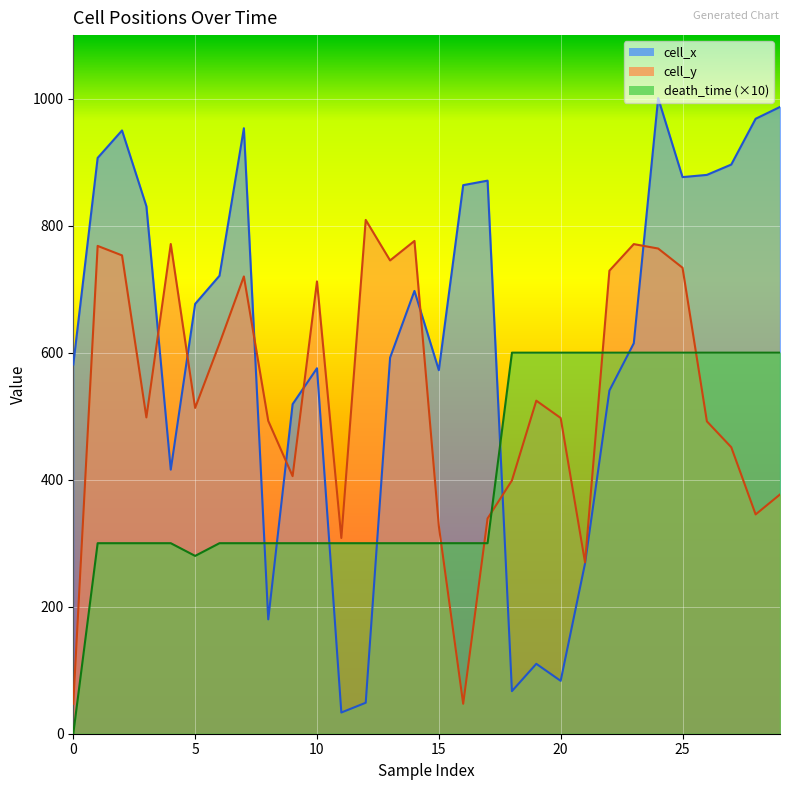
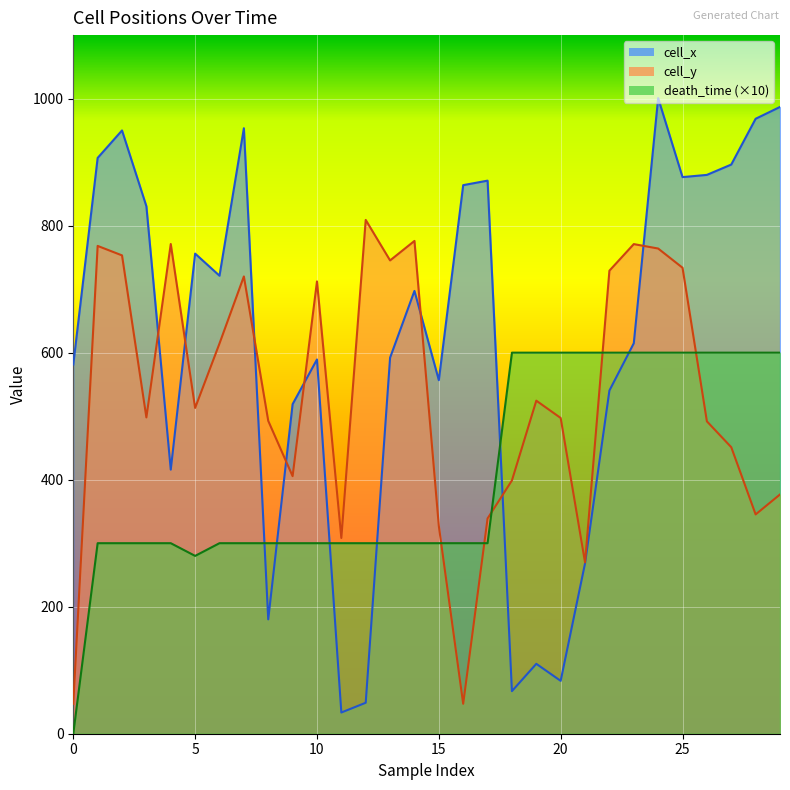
cell_x, 5: 680 -> 760
cell_x, 10: 580 -> 590
cell_x, 15: 570 -> 560
